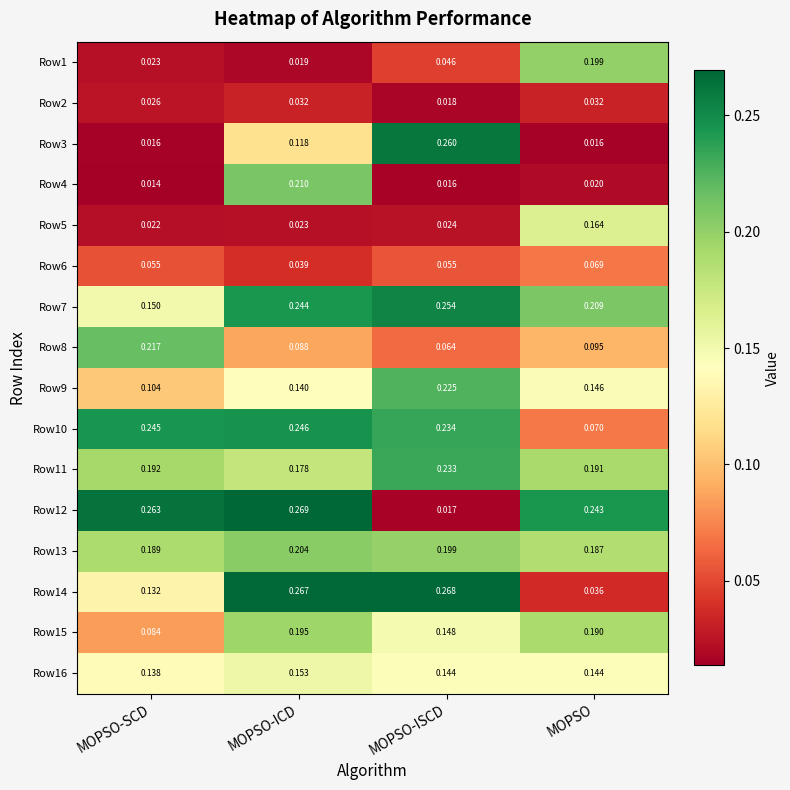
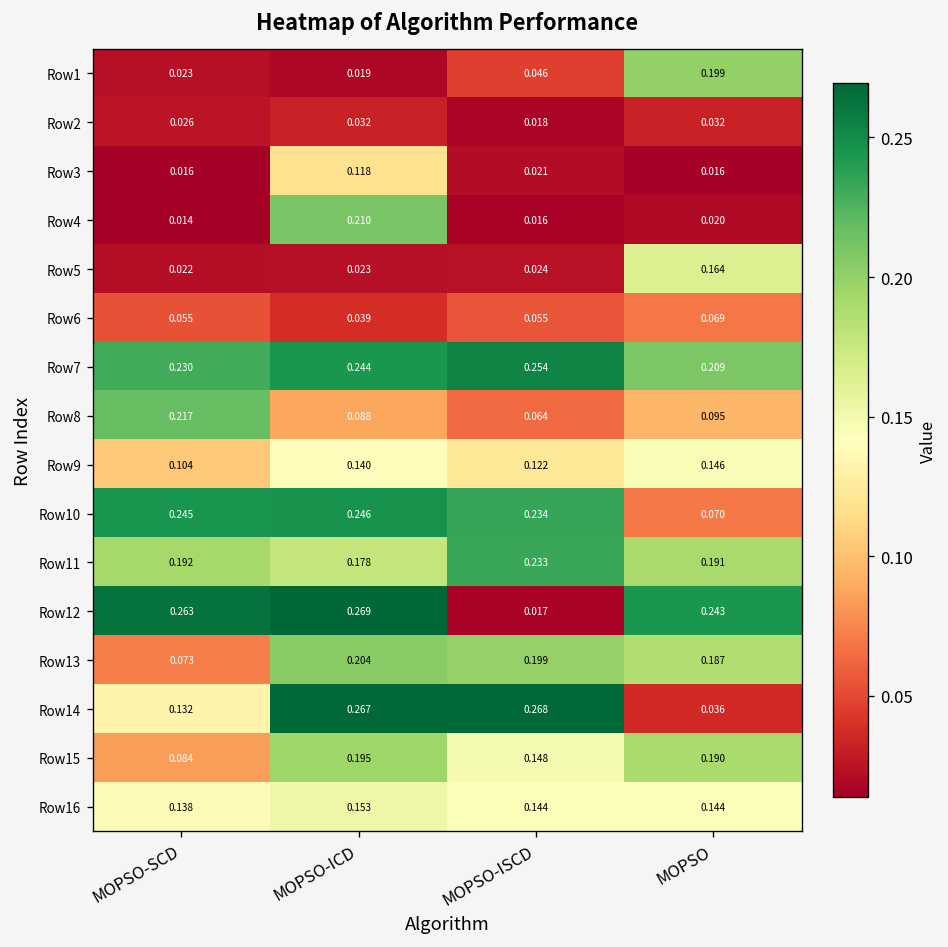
Row3, MOPSO-ISCD: 0.260 -> 0.021
Row7, MOPSO-SCD: 0.150 -> 0.230
Row9, MOPSO-ISCD: 0.225 -> 0.122
Row13, MOPSO-SCD: 0.189 -> 0.073
